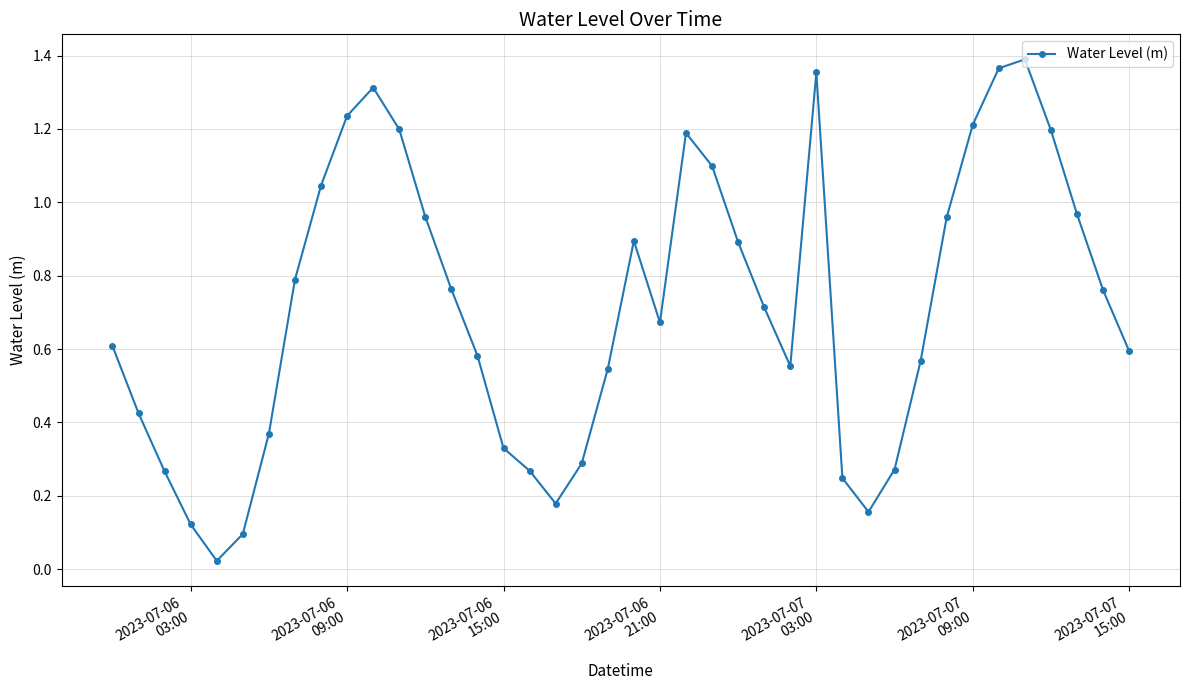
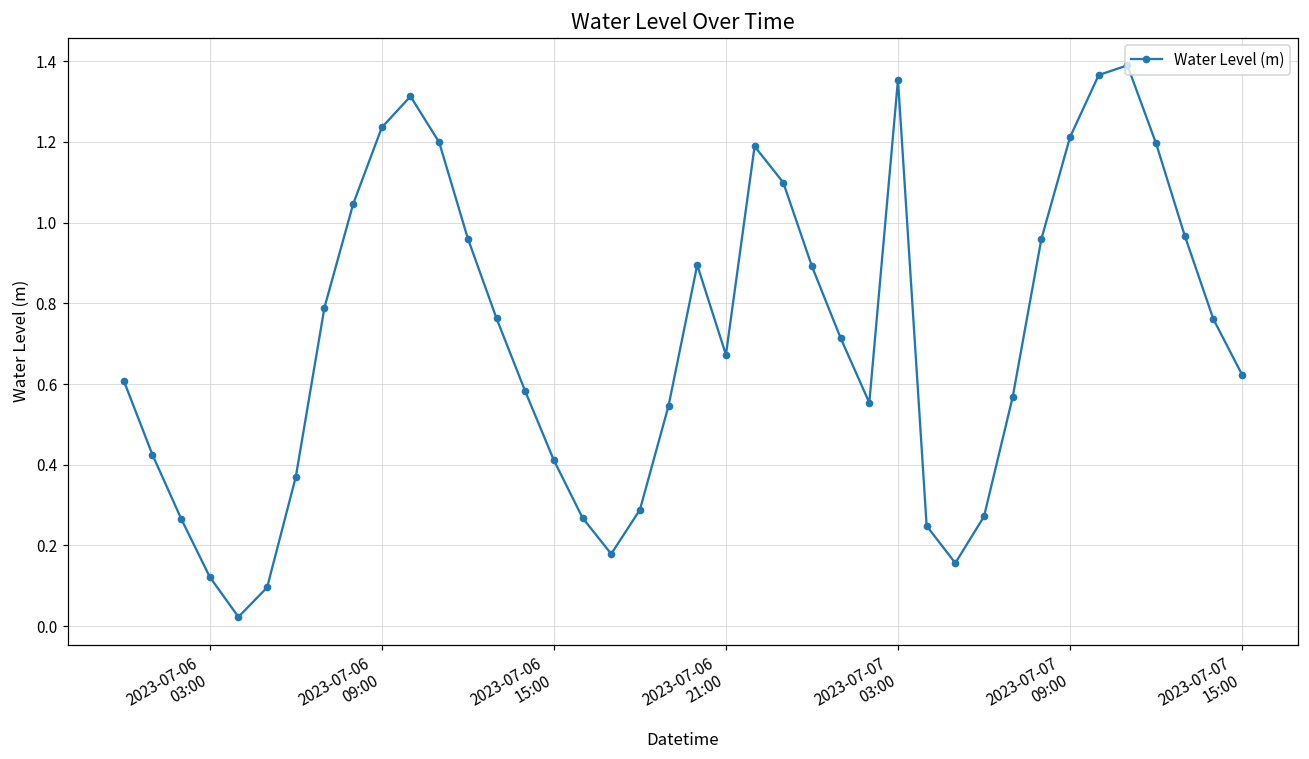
2023-07-06 15:00: 0.33 -> 0.41
2023-07-07 15:00: 0.59 -> 0.62
